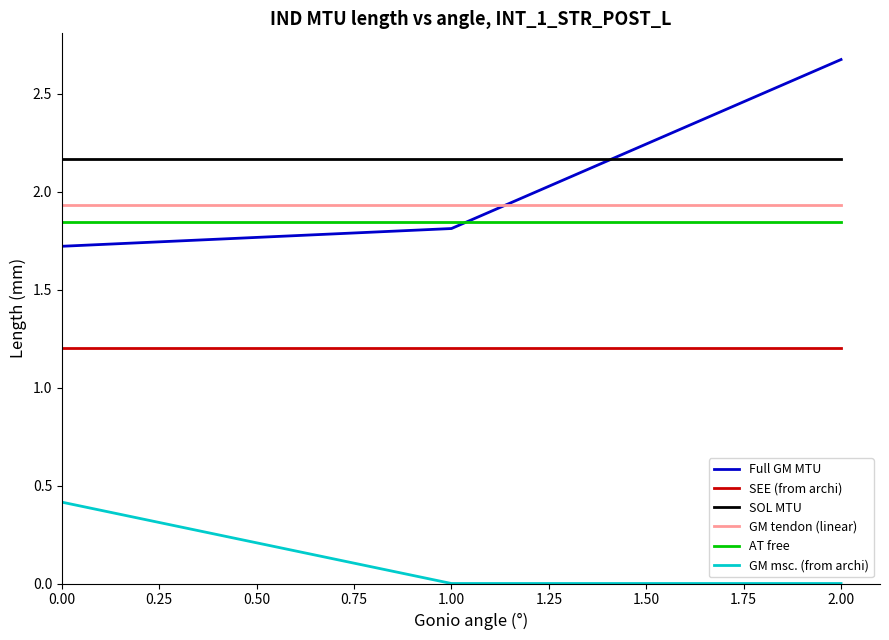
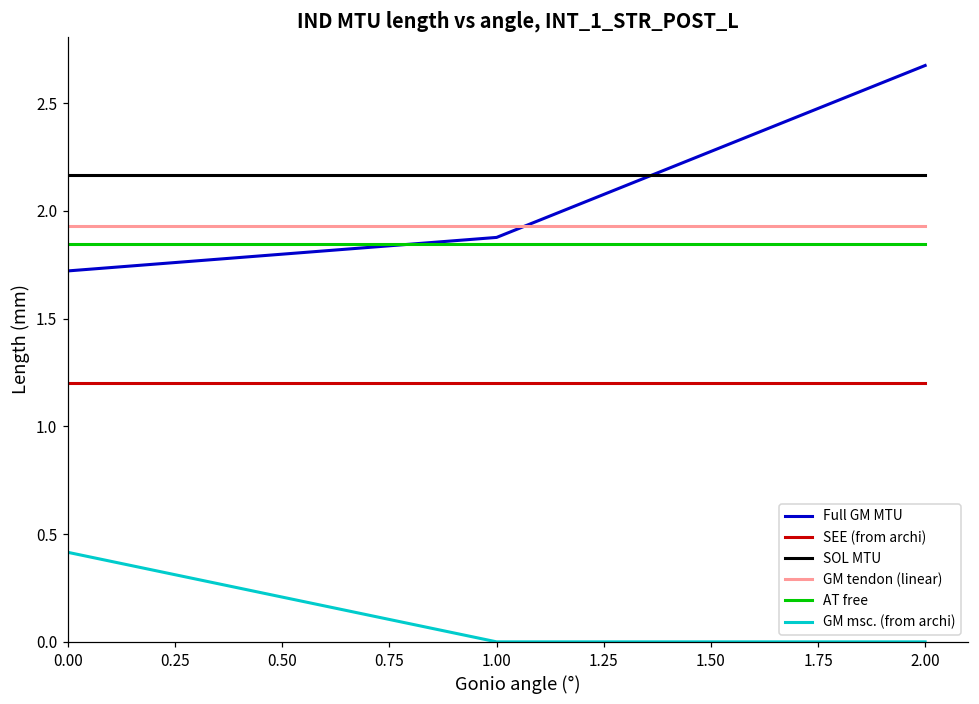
Full GM MTU, 1.00: 1.81 -> 1.88
